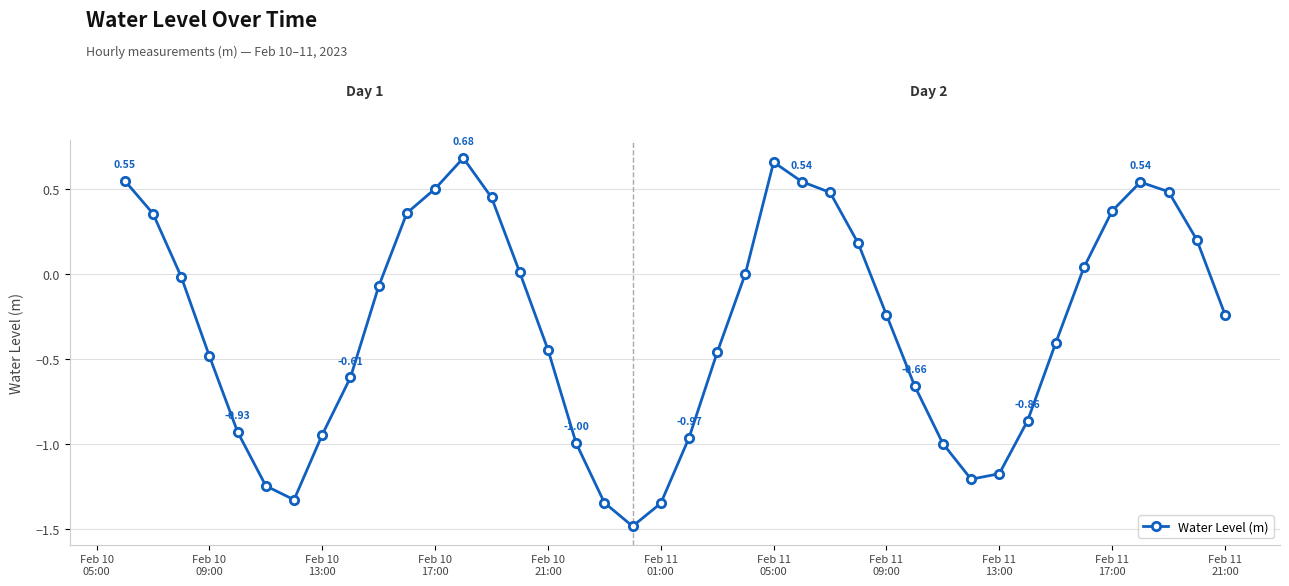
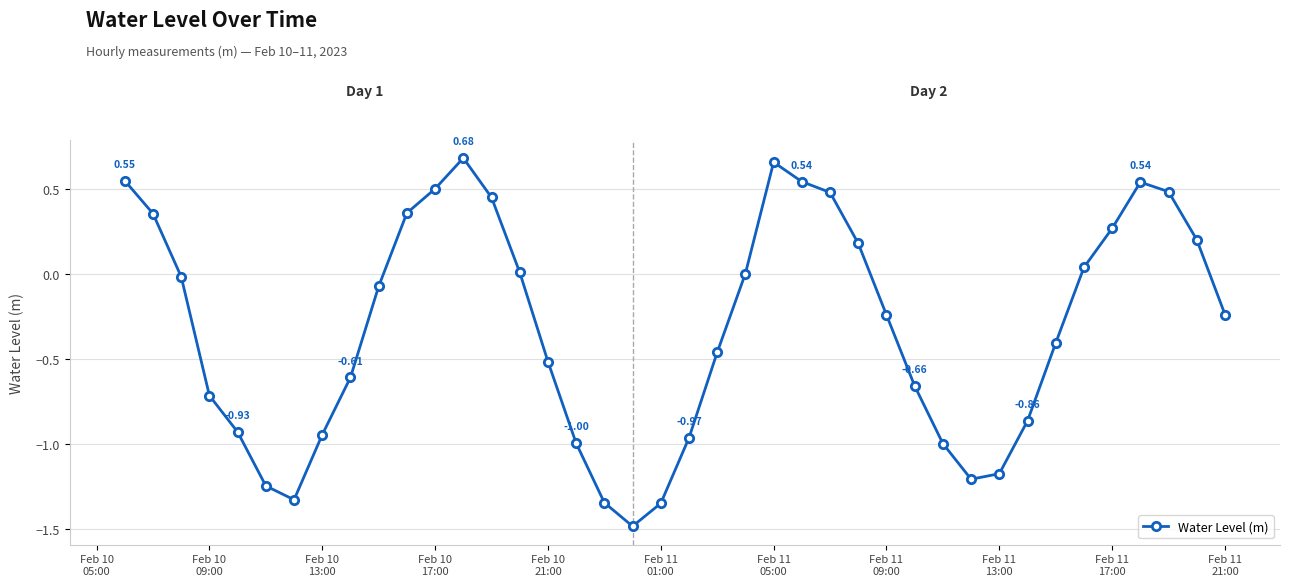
Feb 10 09:00: -0.48 -> -0.72
Feb 10 21:00: -0.45 -> -0.52
Feb 11 17:00: 0.37 -> 0.27
